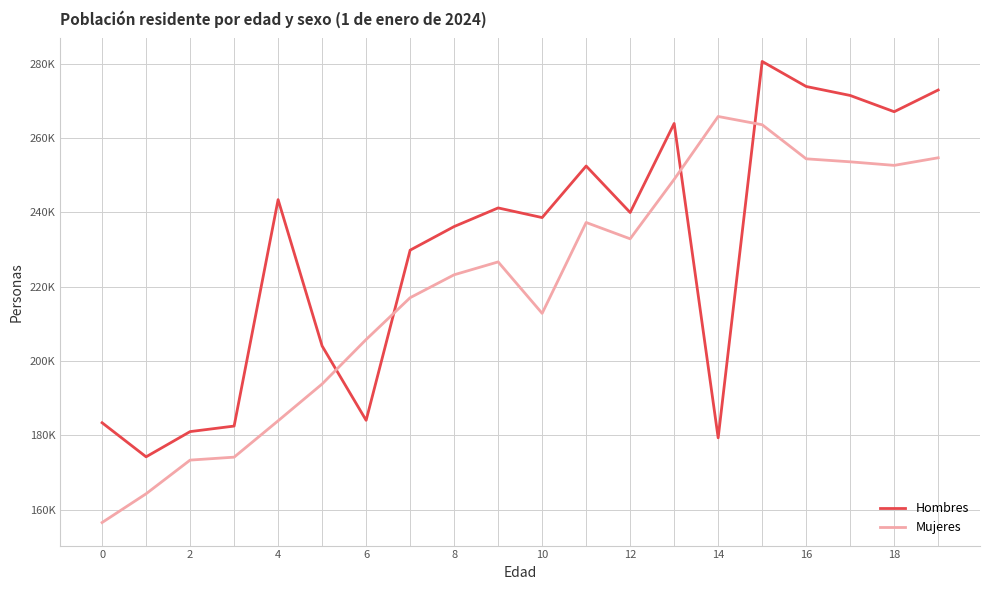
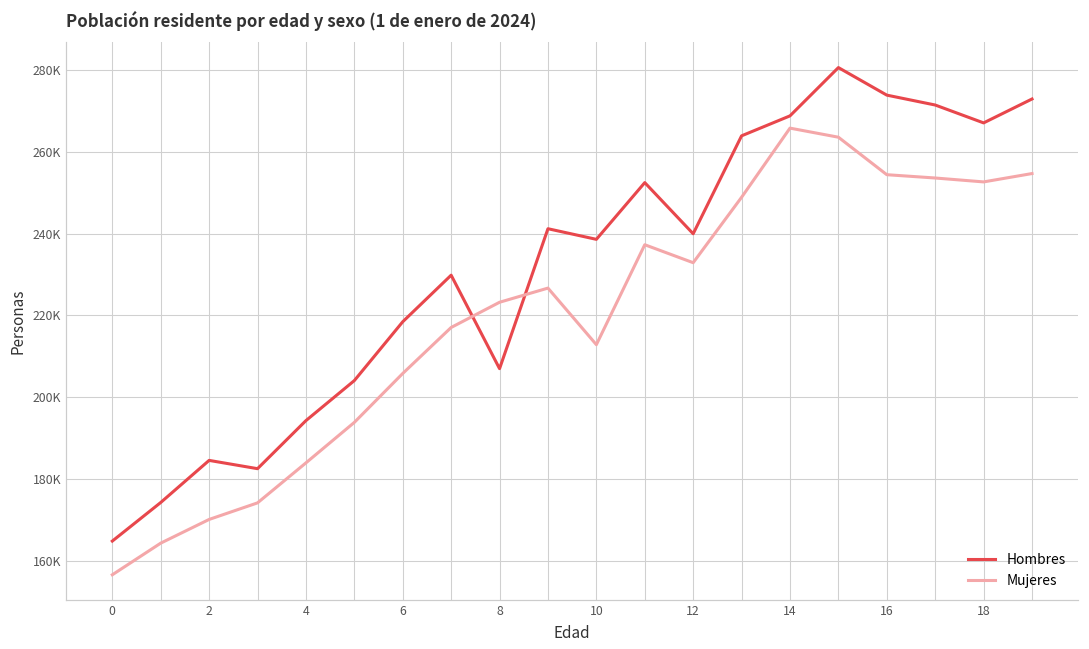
Hombres, 0: 183000 -> 165000
Hombres, 2: 181000 -> 185000
Mujeres, 2: 173000 -> 170000
Hombres, 4: 243000 -> 194000
Hombres, 6: 184000 -> 218000
Hombres, 8: 236000 -> 207000
Hombres, 14: 179000 -> 269000
